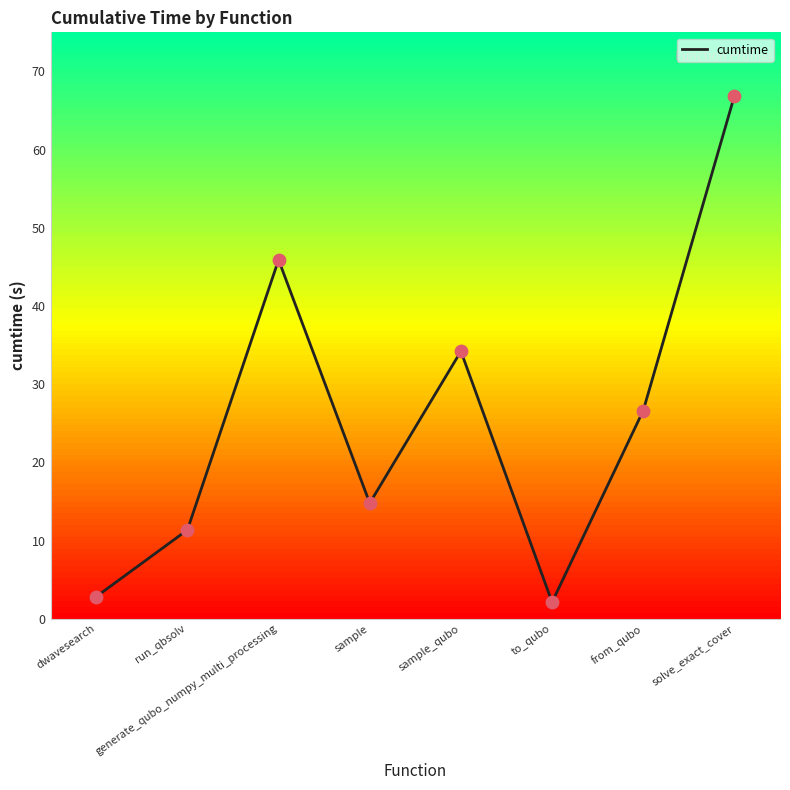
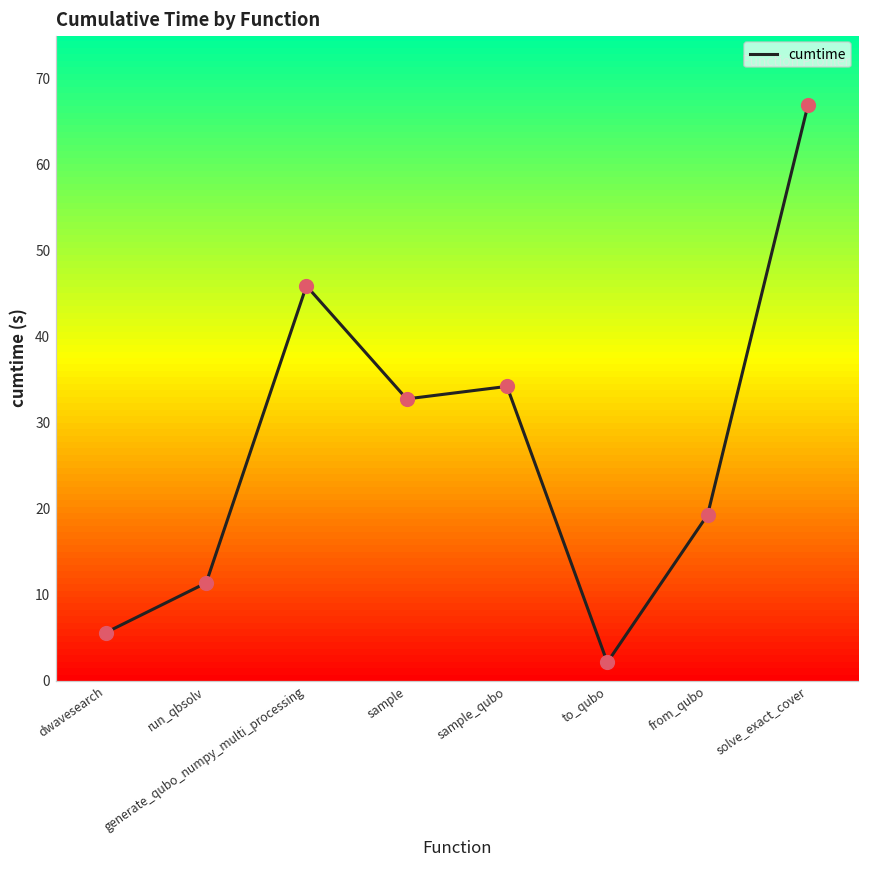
dwavesearch: 3 -> 6
sample: 15 -> 33
from_qubo: 27 -> 19
